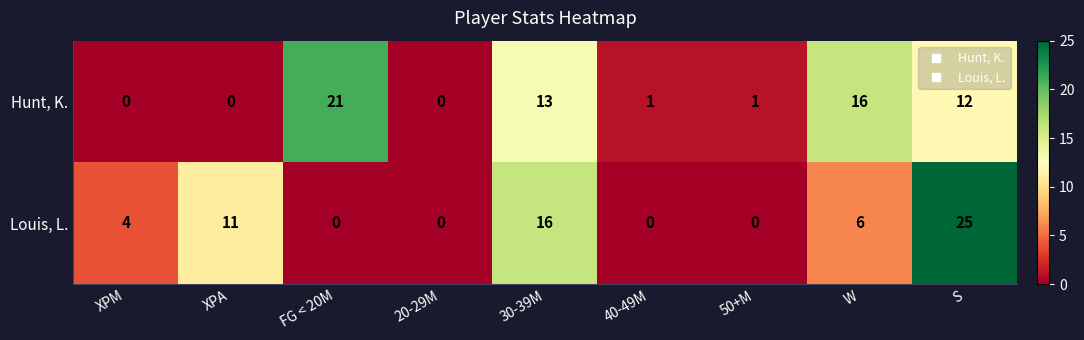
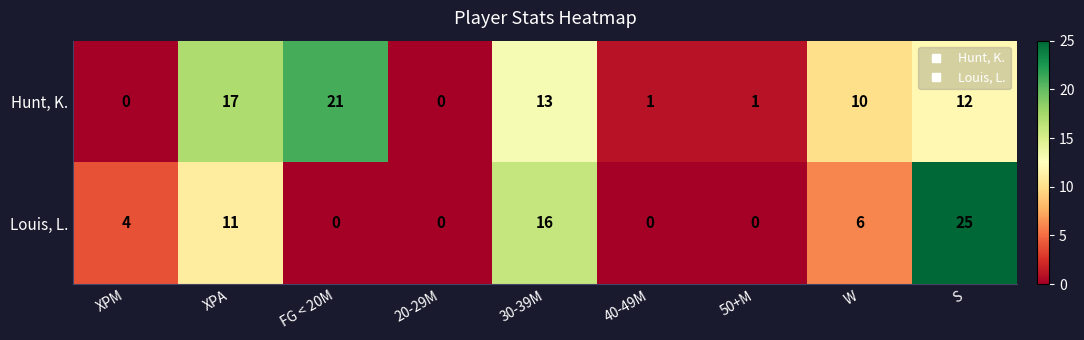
Hunt, K., XPA: 0 -> 17
Hunt, K., W: 16 -> 10
